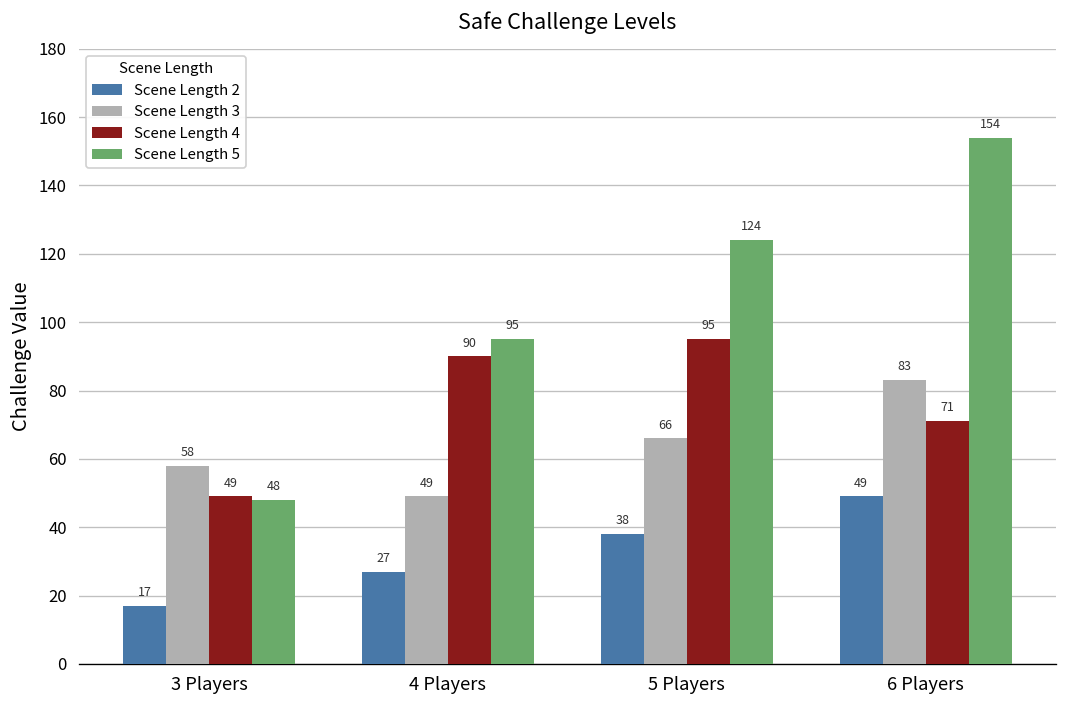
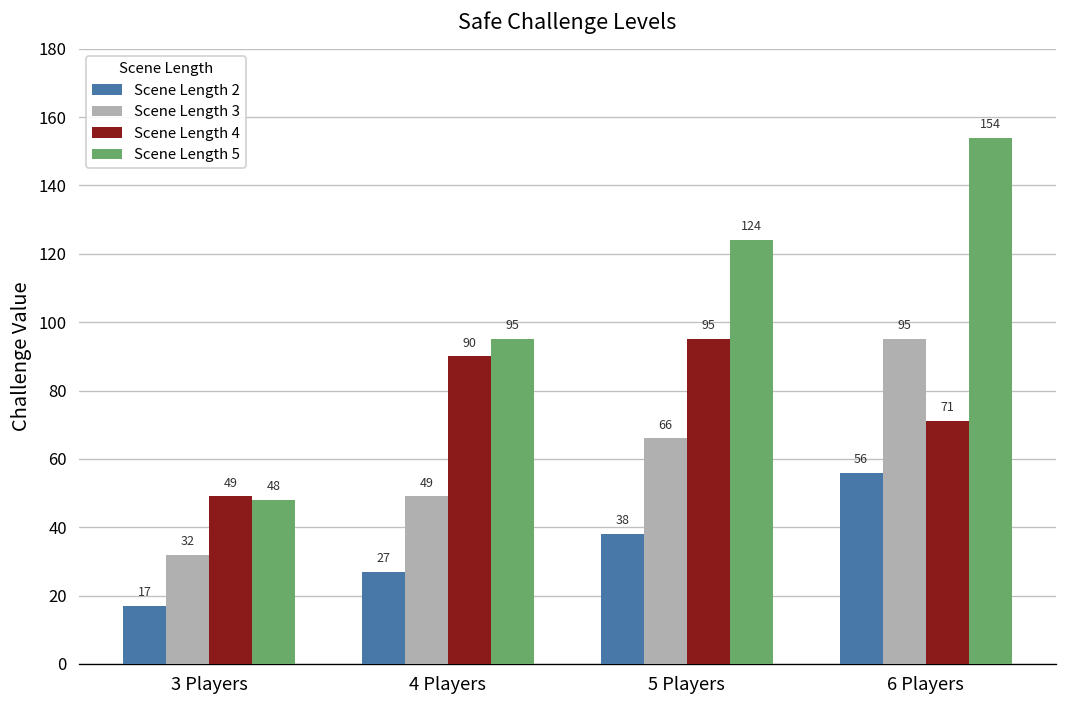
Scene Length 3, 3 Players: 58 -> 32
Scene Length 2, 6 Players: 49 -> 56
Scene Length 3, 6 Players: 83 -> 95
